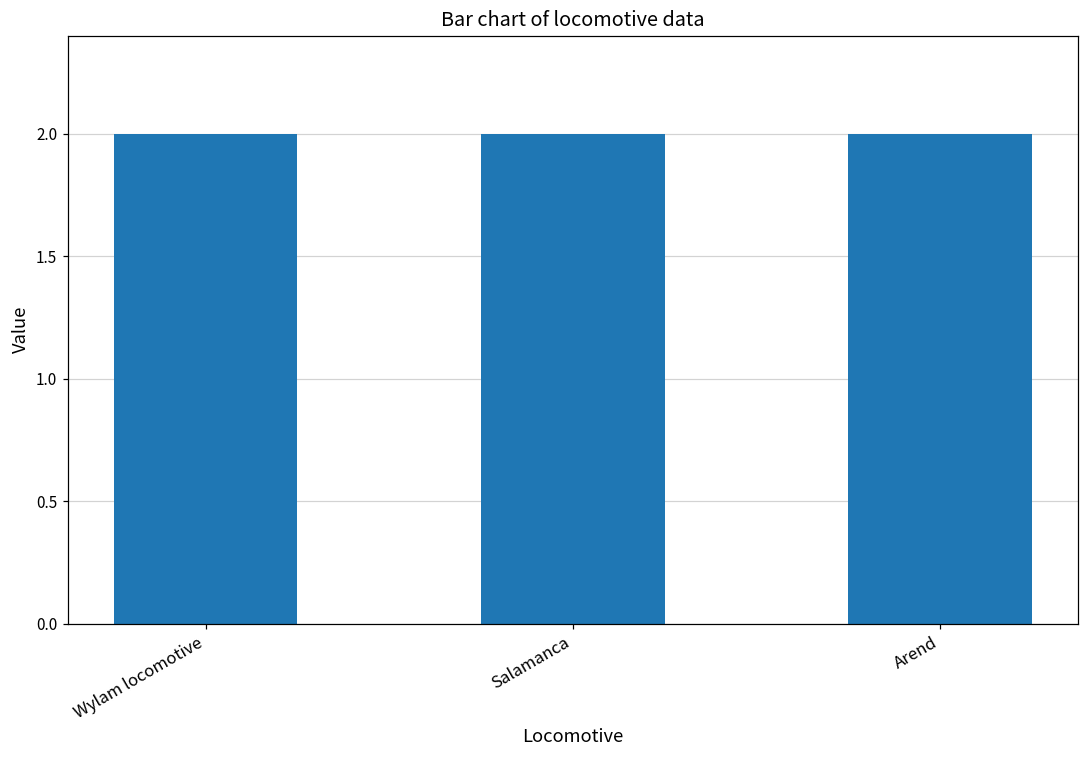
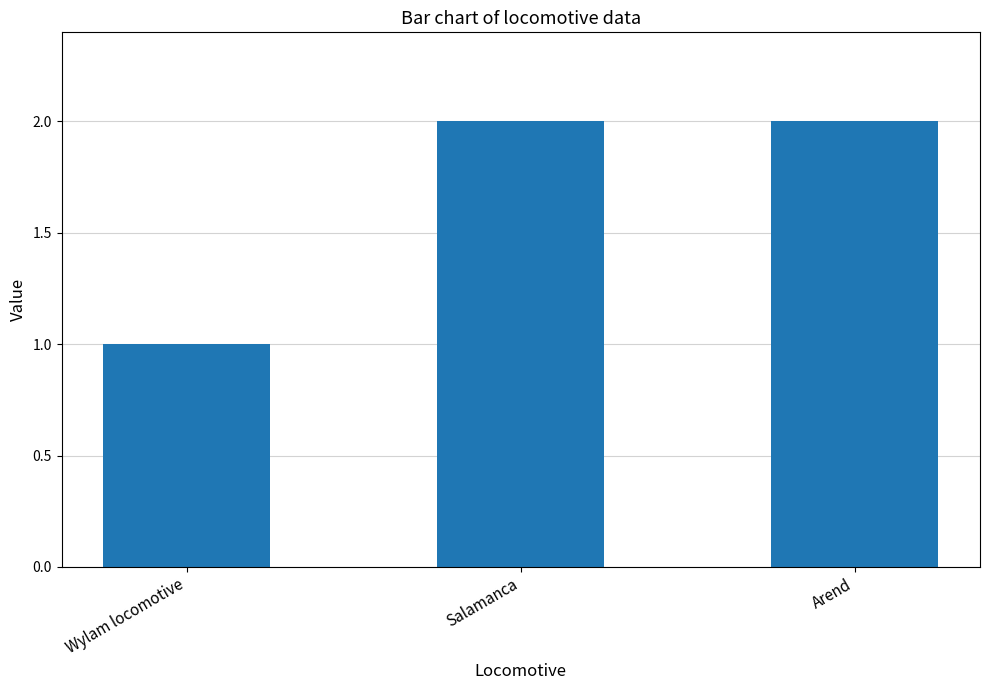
Wylam locomotive: 2 -> 1
